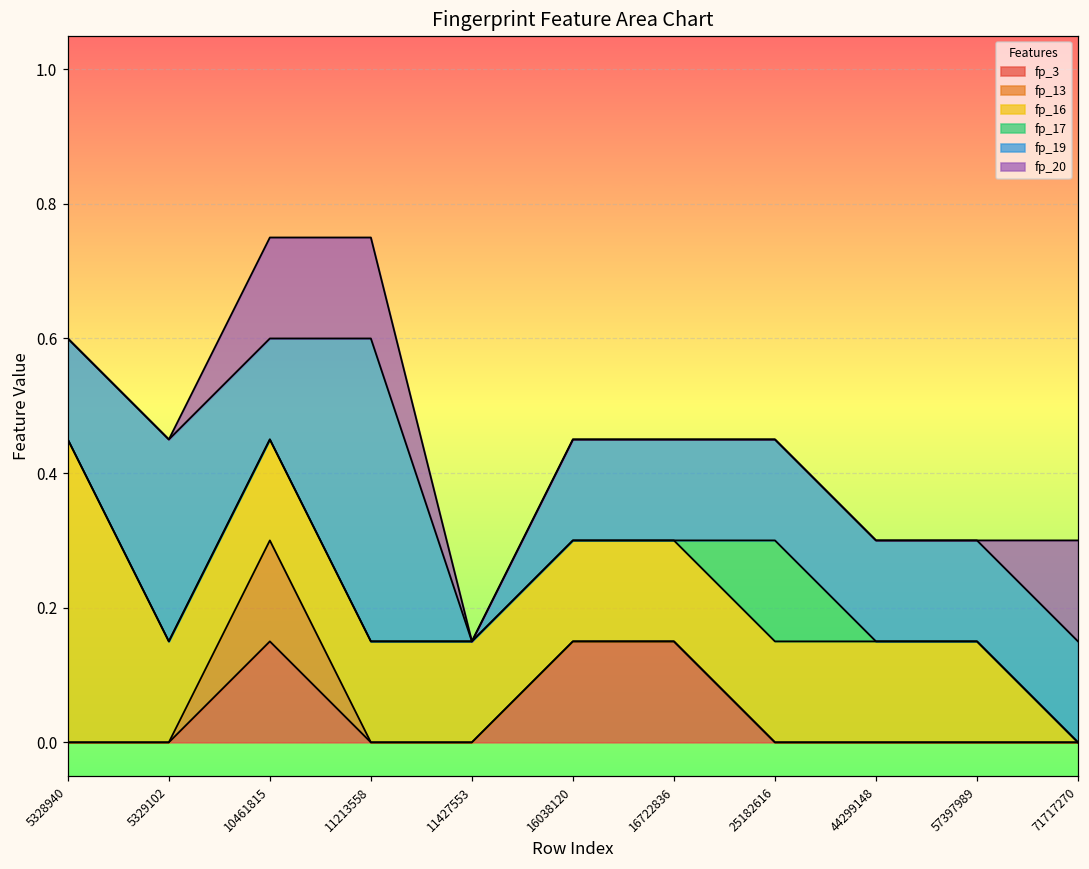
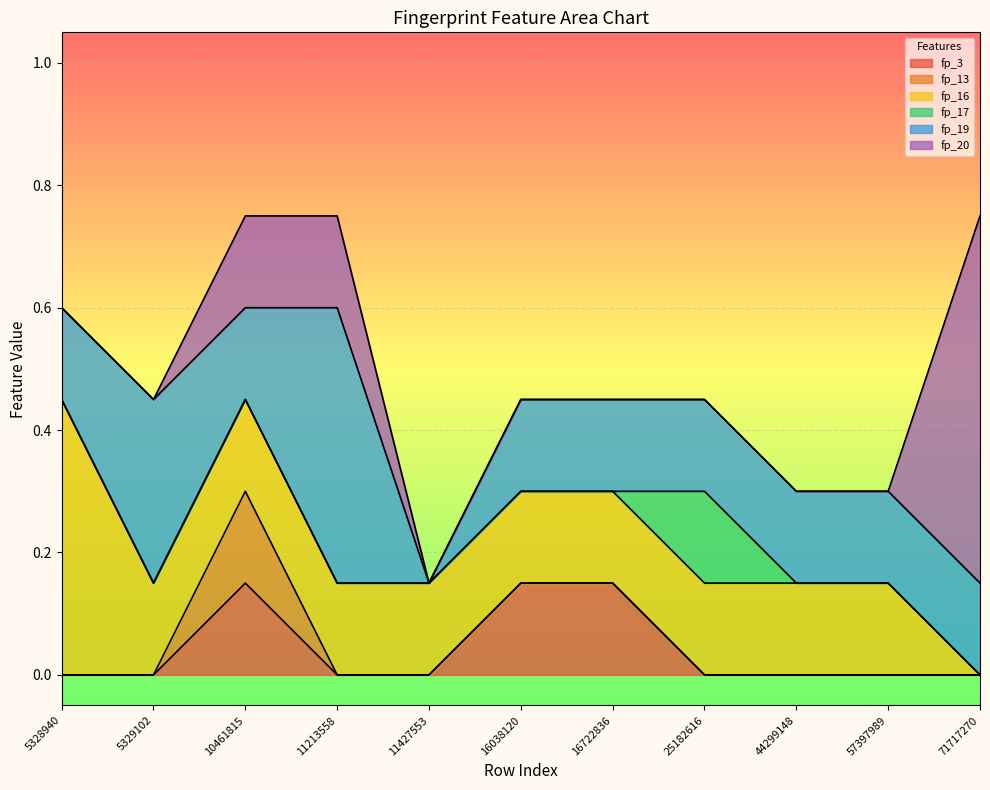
fp_20, 71717270: 0.15 -> 0.60
